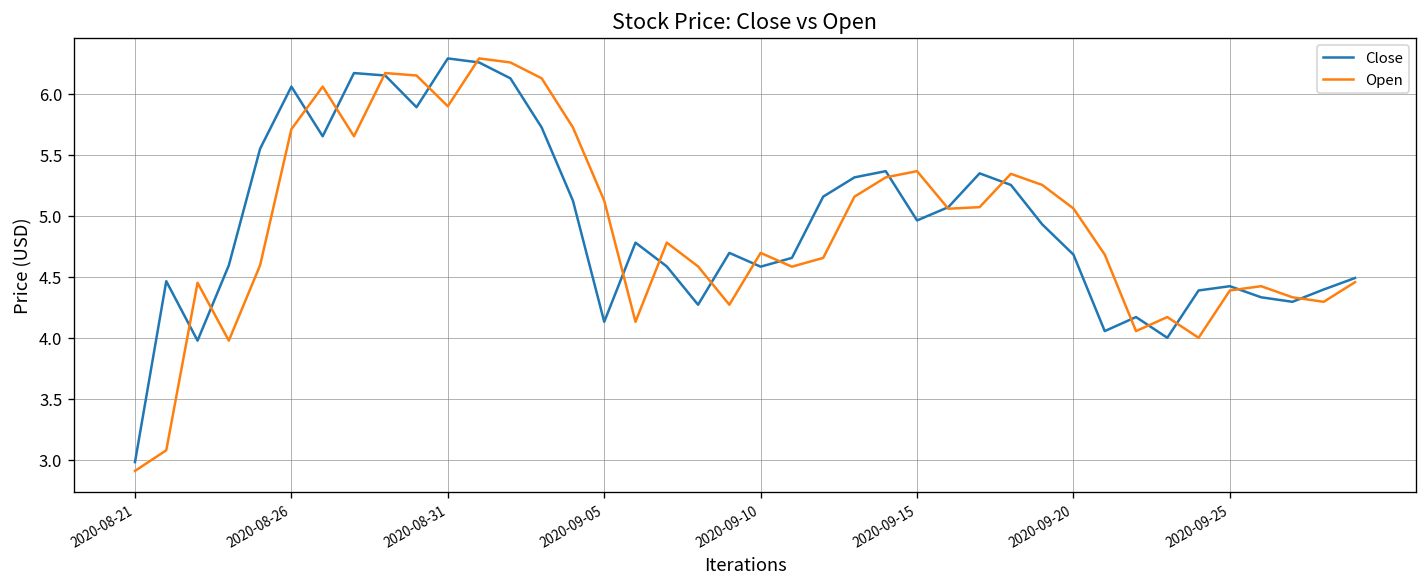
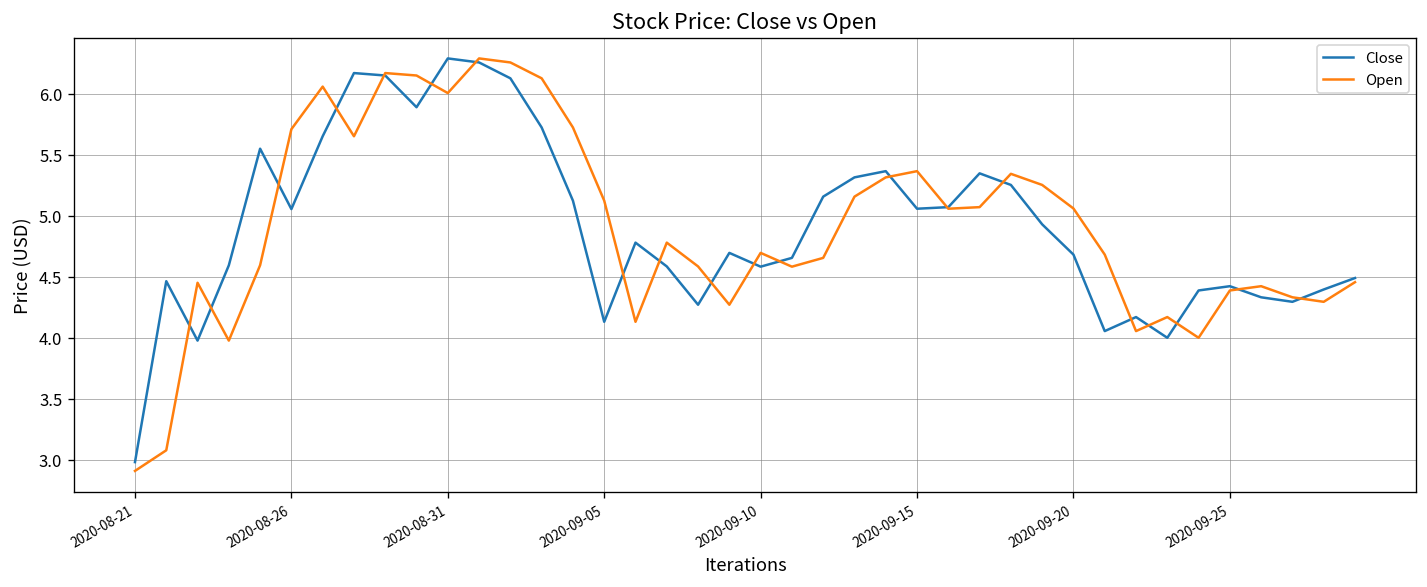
Close, 2020-08-26: 6.06 -> 5.06
Open, 2020-08-31: 5.90 -> 6.01
Close, 2020-09-15: 4.96 -> 5.06
